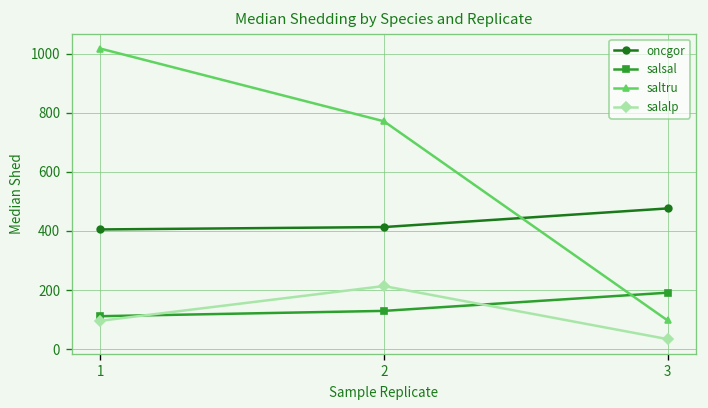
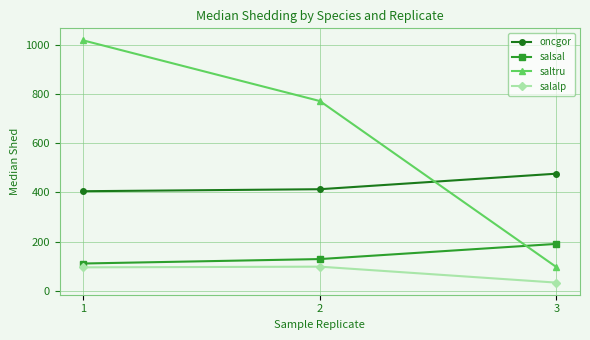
salalp, 2: 210 -> 100
